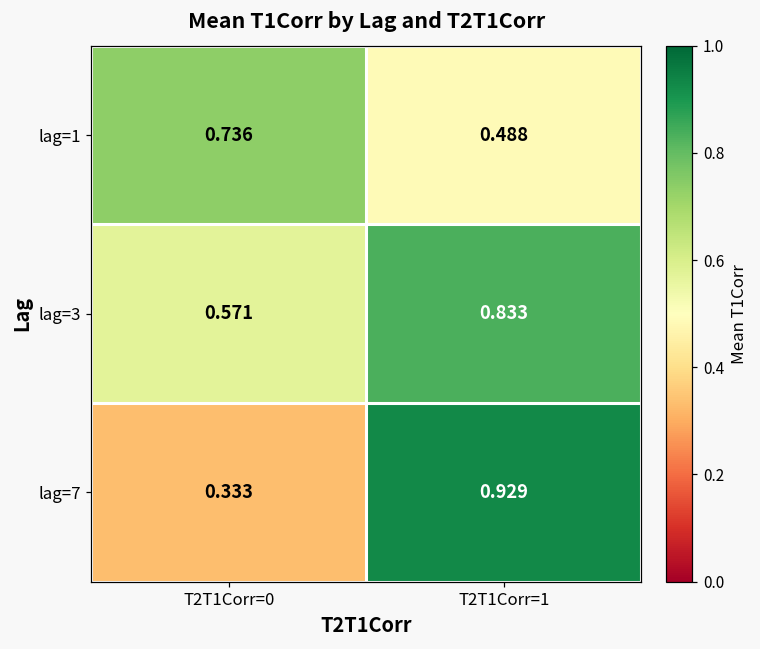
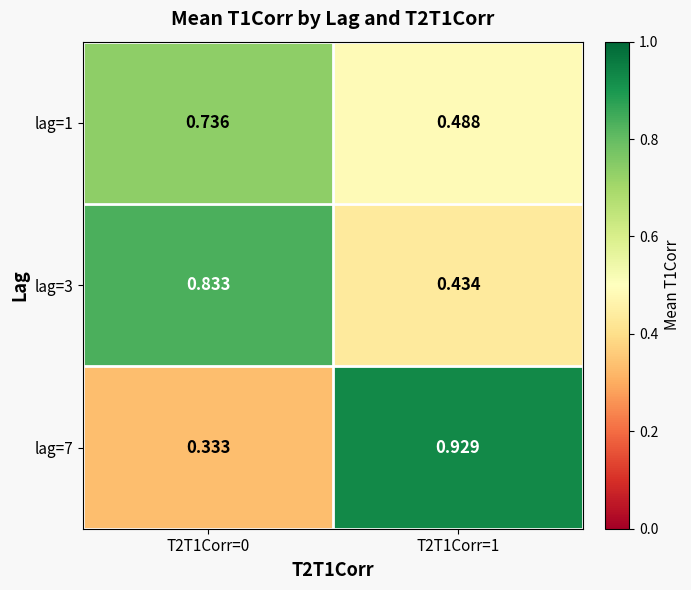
lag=3, T2T1Corr=0: 0.571 -> 0.833
lag=3, T2T1Corr=1: 0.833 -> 0.434
